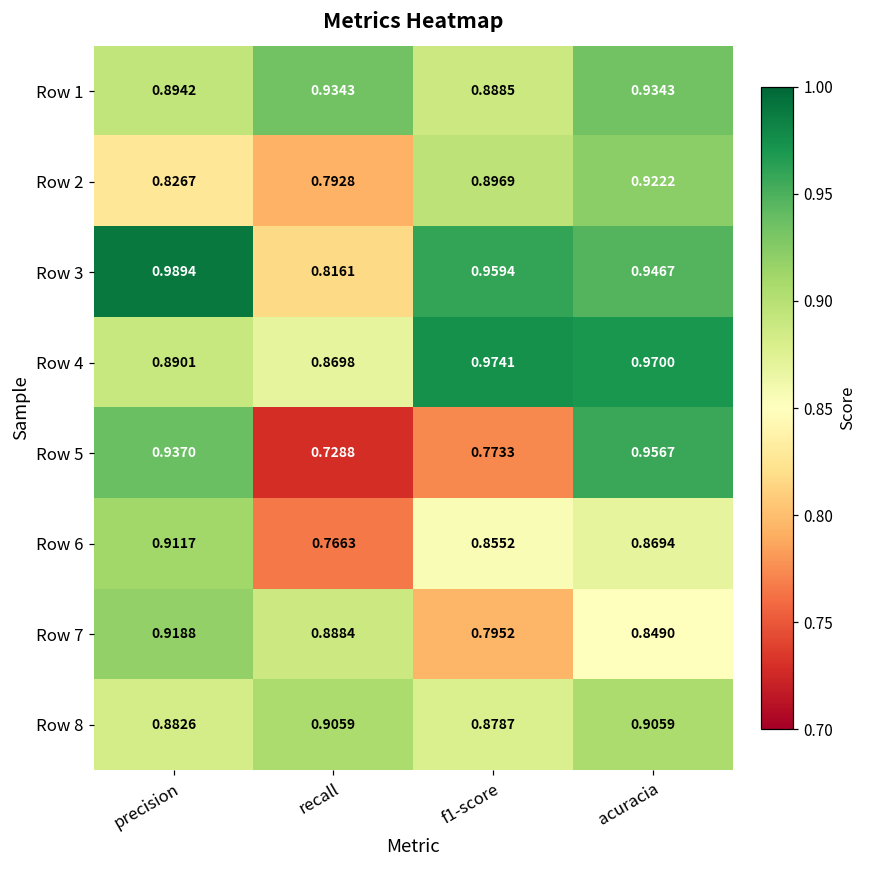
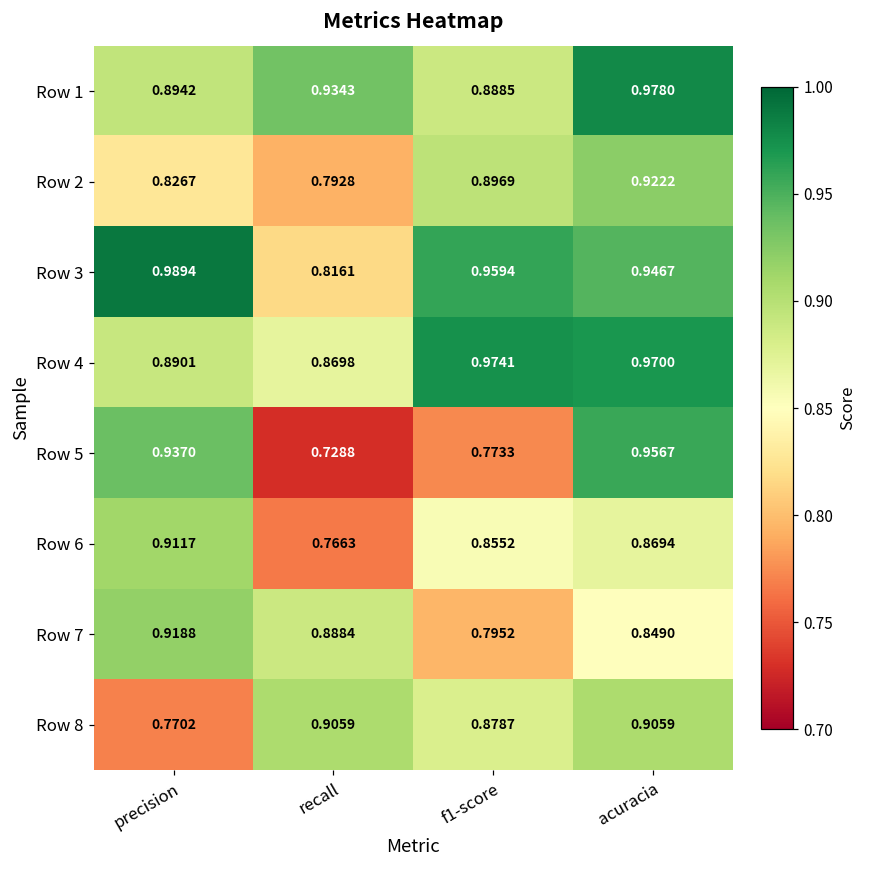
Row 1, acuracia: 0.9343 -> 0.9780
Row 8, precision: 0.8826 -> 0.7702
